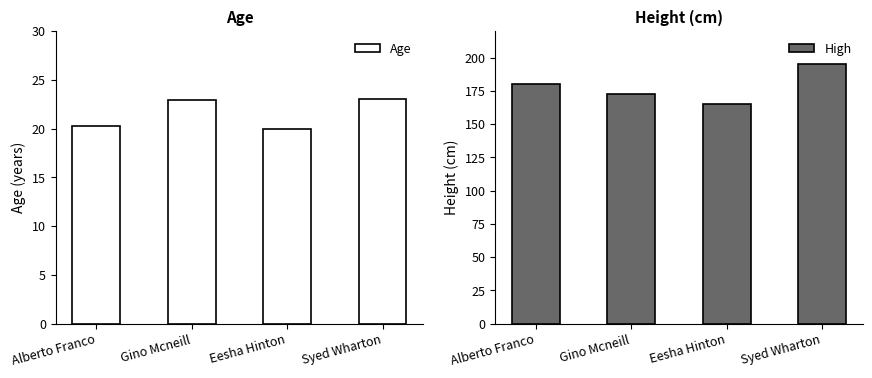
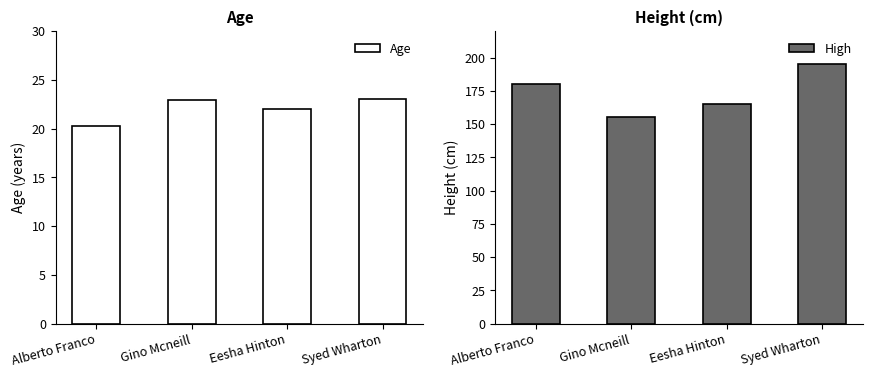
Age, Eesha Hinton: 20 -> 22
Height (cm), Gino Mcneill: 173 -> 155
